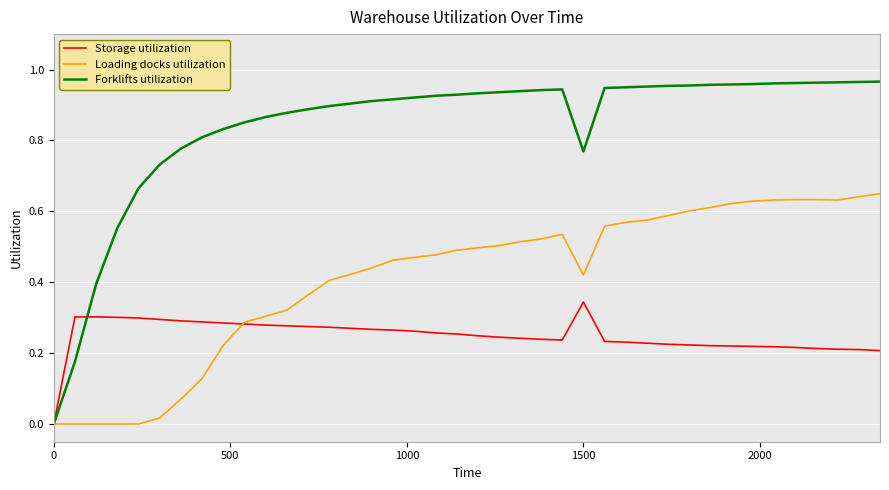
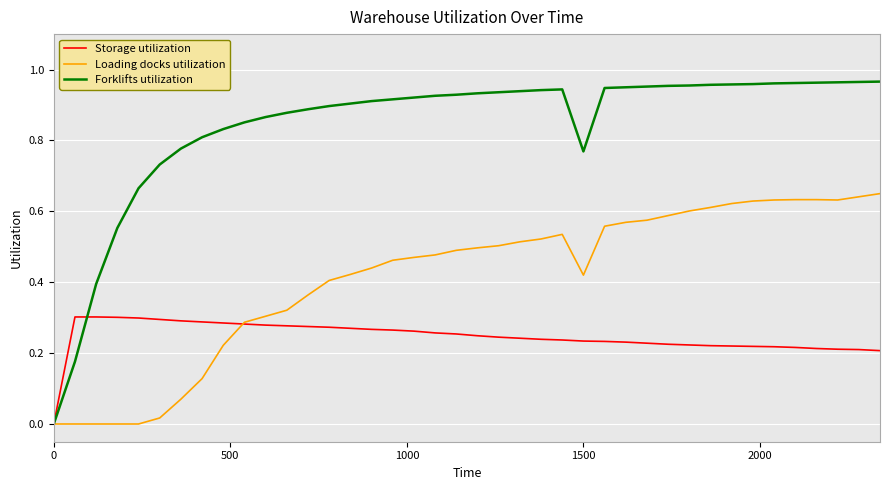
Storage utilization, 1500: 0.34 -> 0.23
